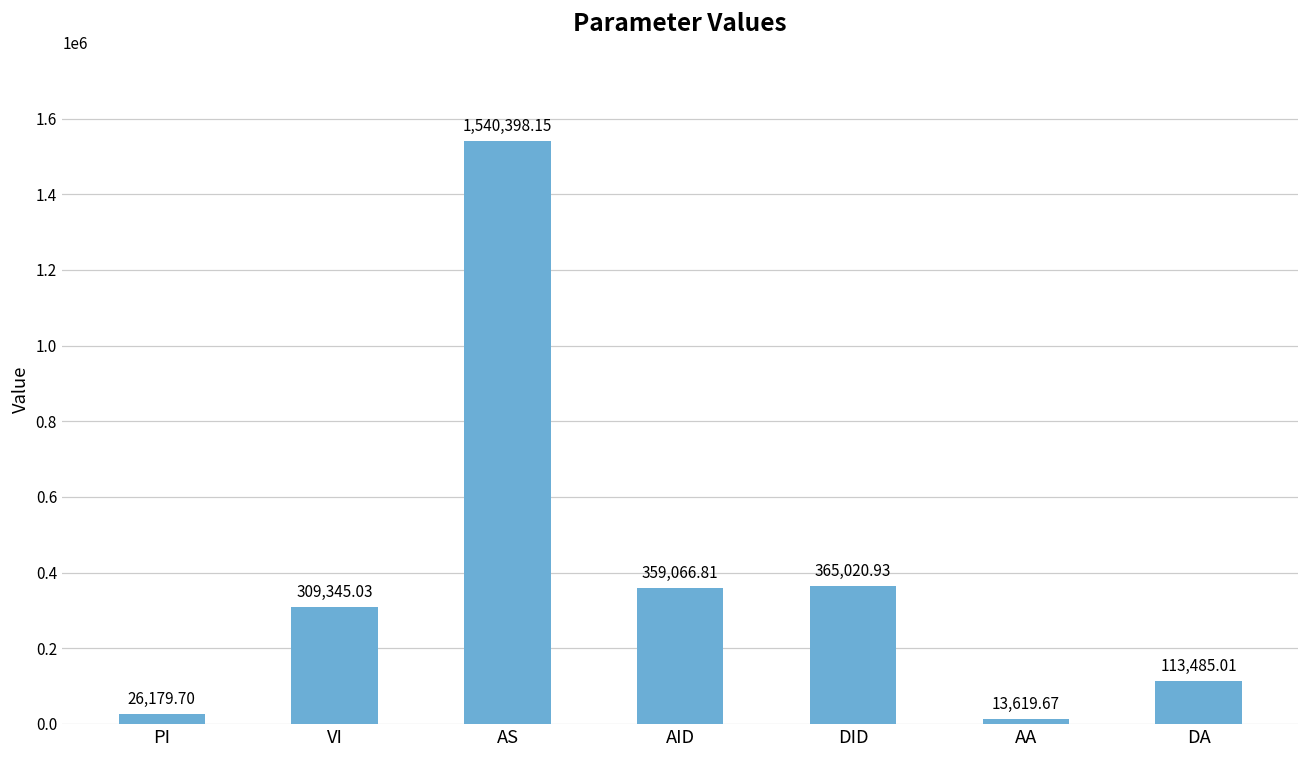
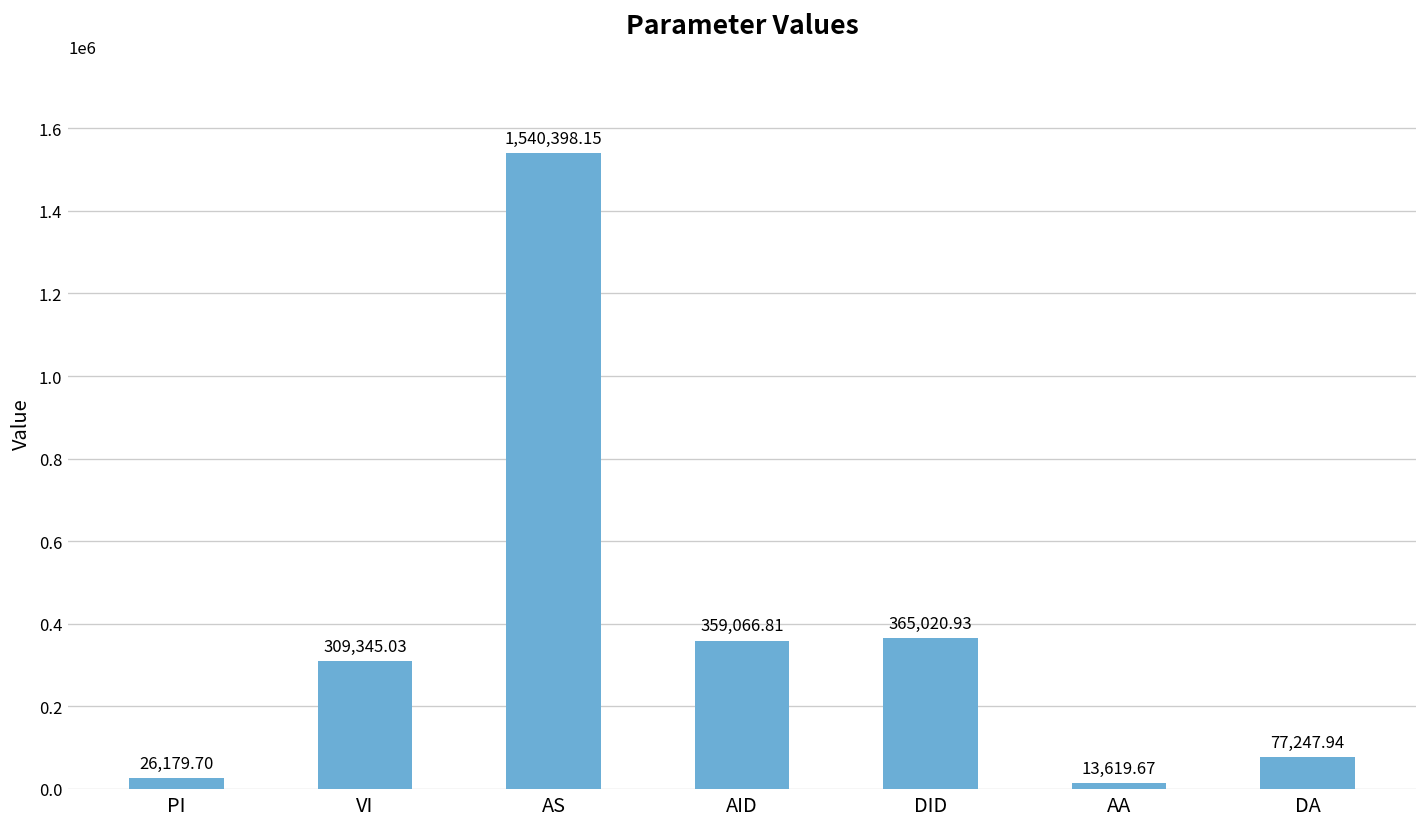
DA: 113,485.01 -> 77,247.94
